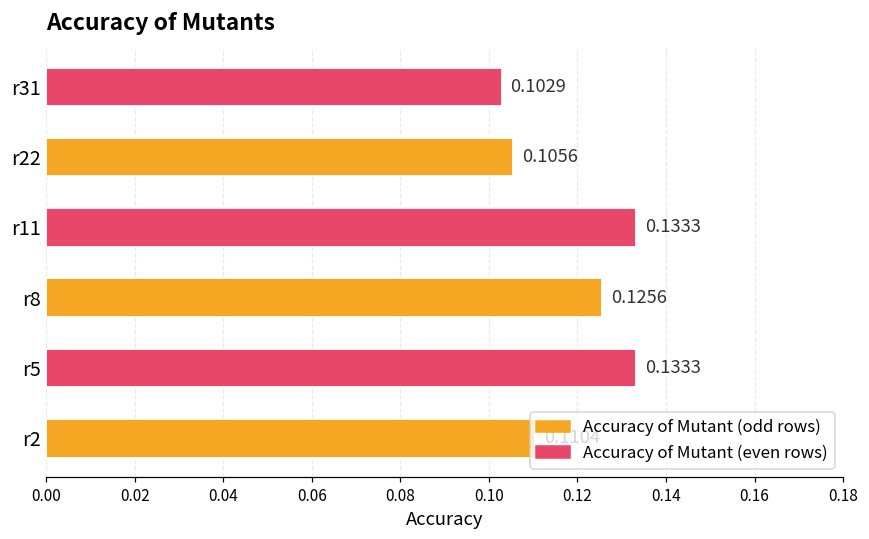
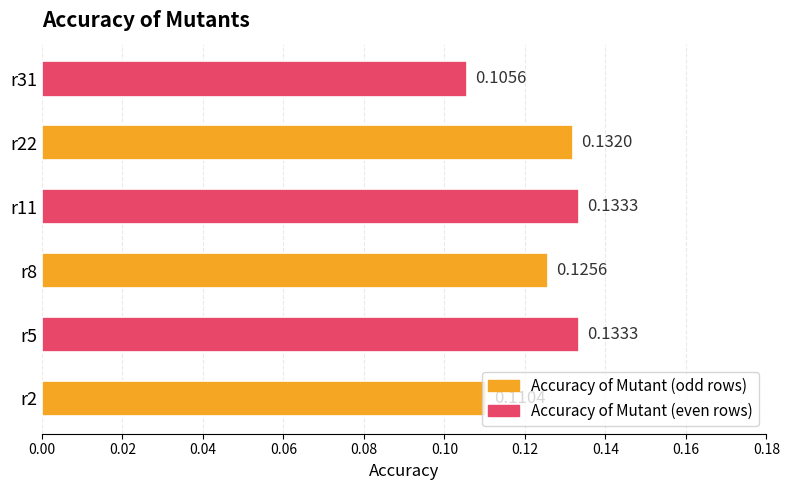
r31: 0.1029 -> 0.1056
r22: 0.1056 -> 0.1320
